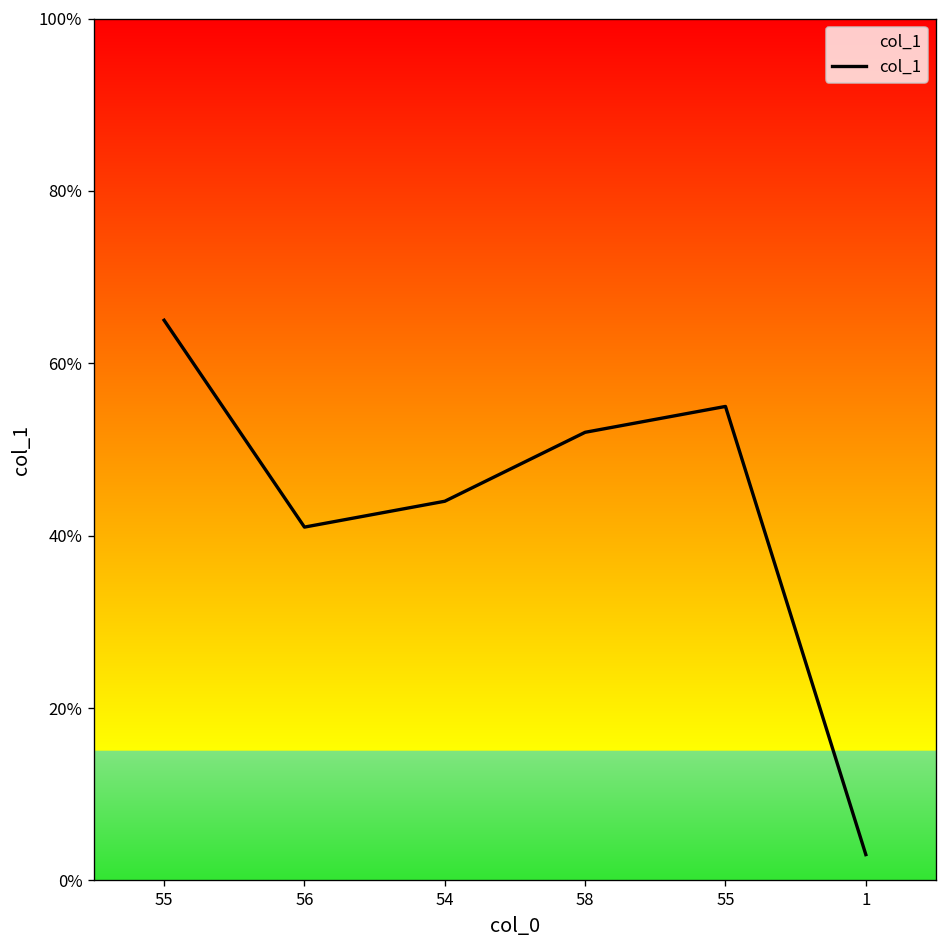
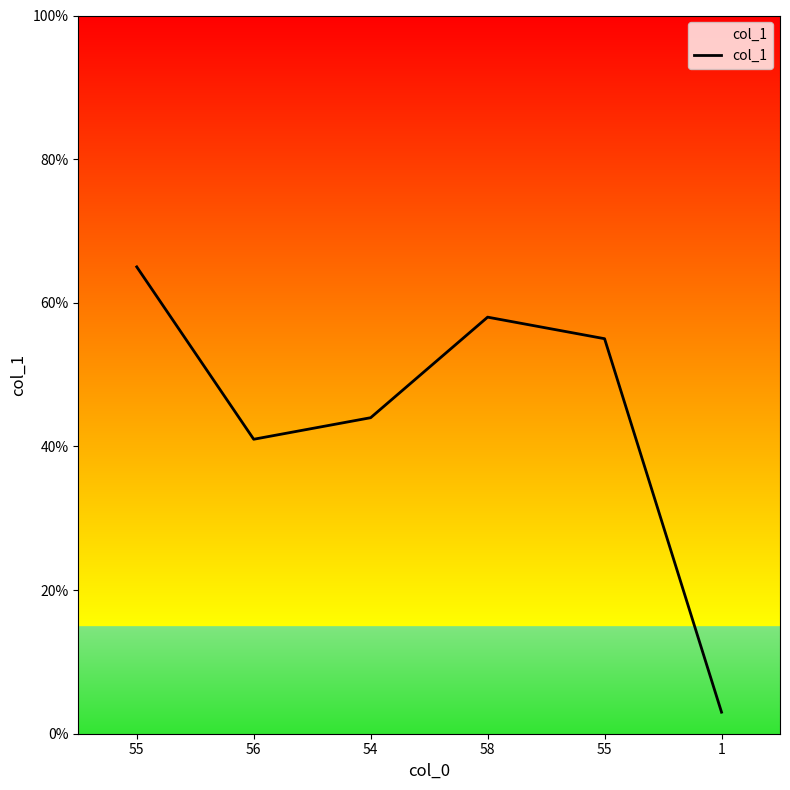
58: 52% -> 58%
